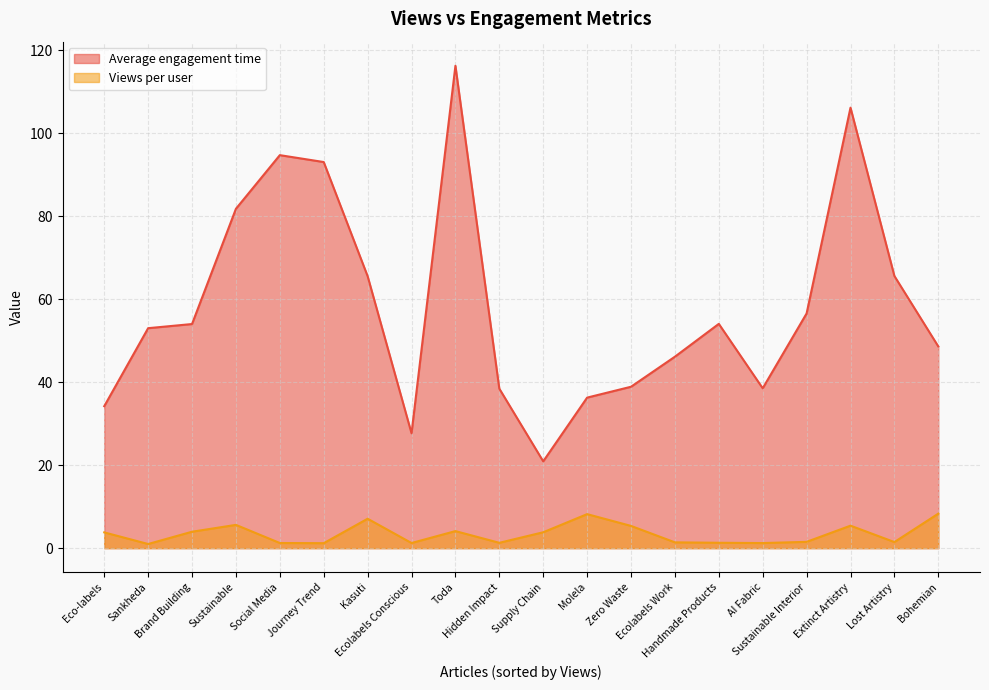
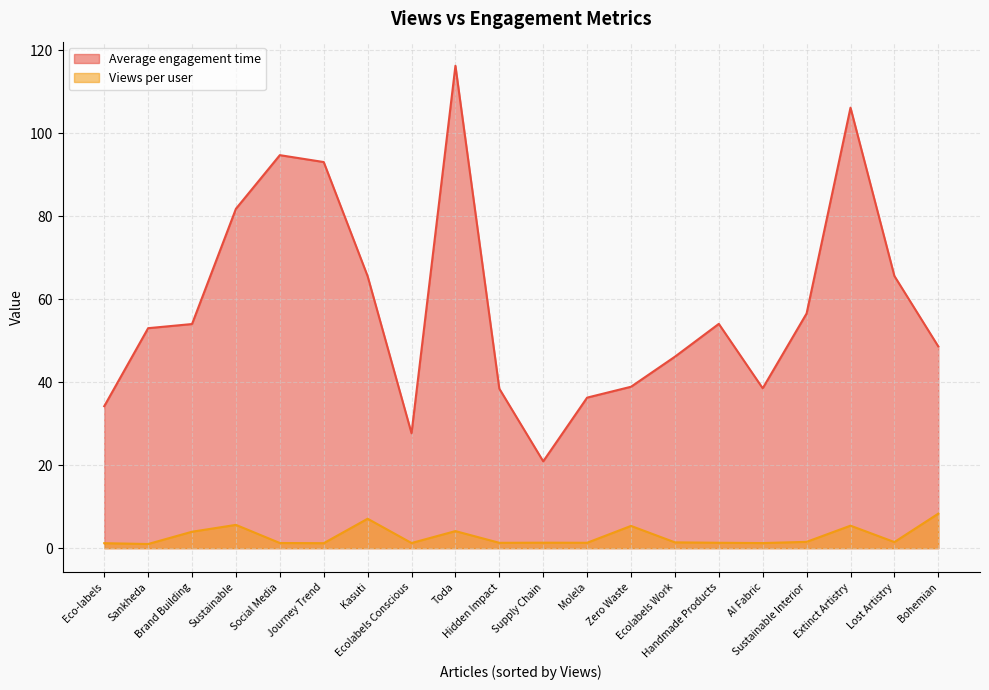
Views per user, Eco-labels: 4 -> 1
Views per user, Supply Chain: 4 -> 1
Views per user, Molela: 8 -> 1
